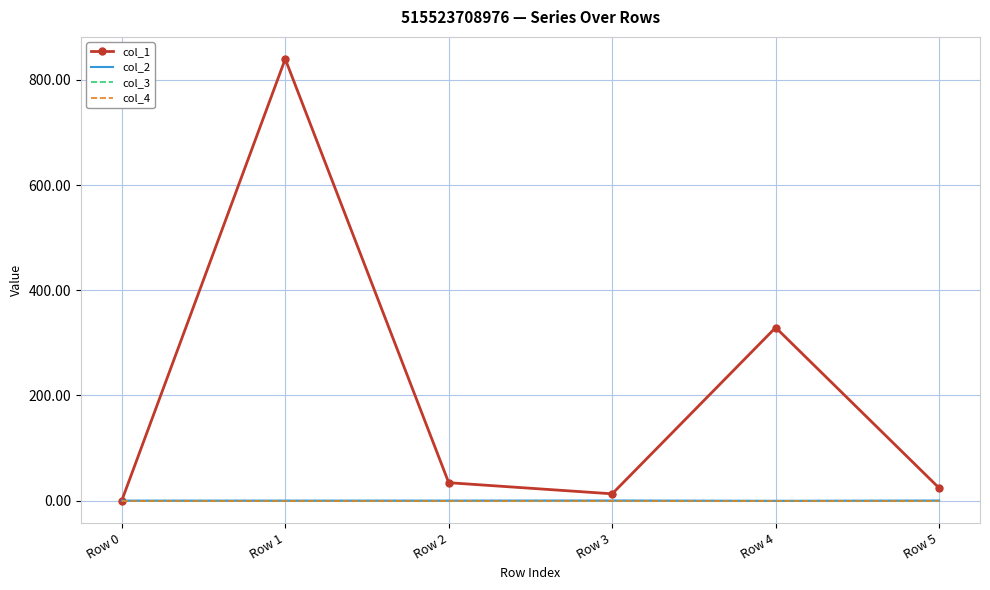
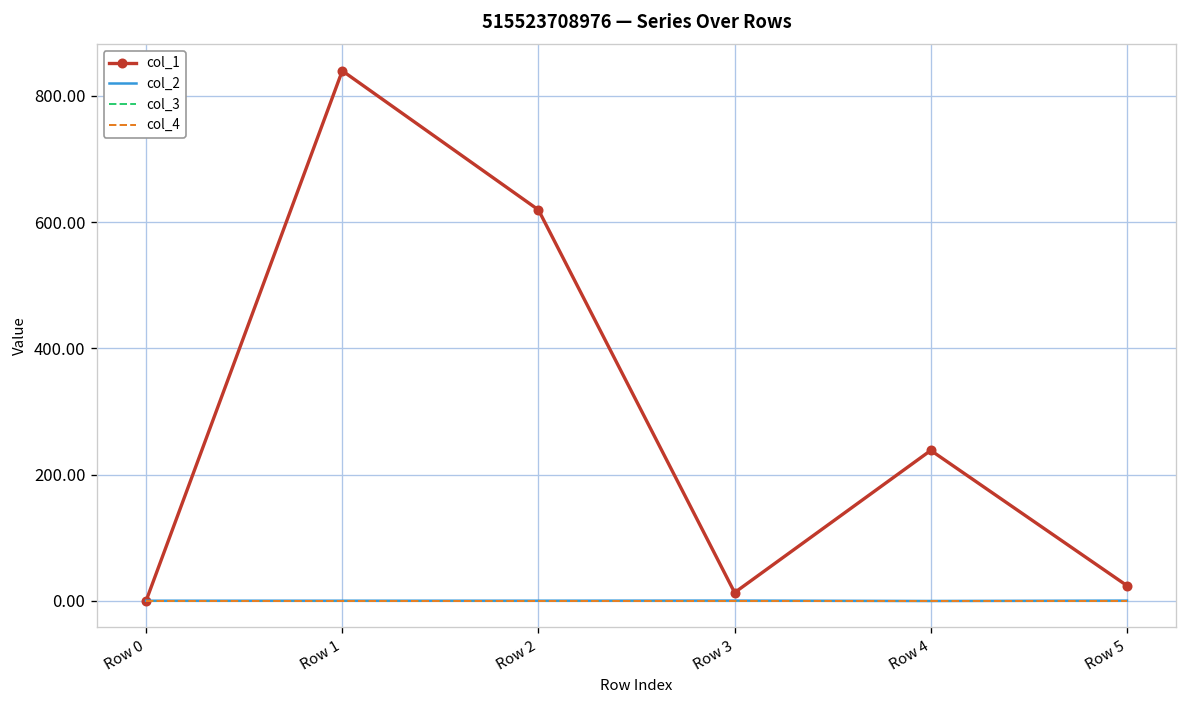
col_1, Row 2: 30 -> 620
col_1, Row 4: 330 -> 240
